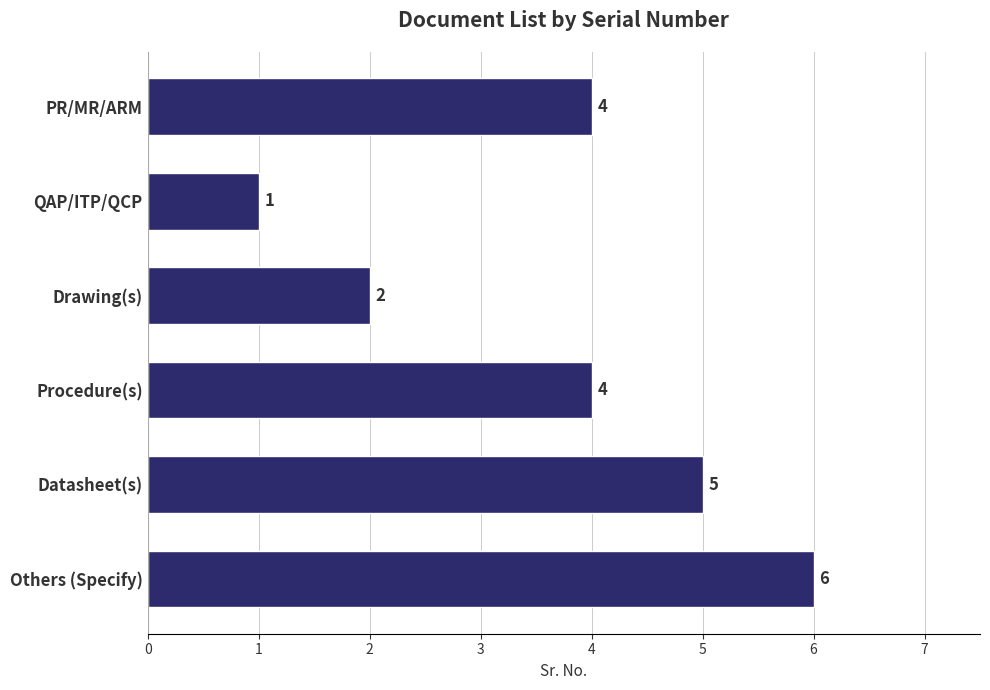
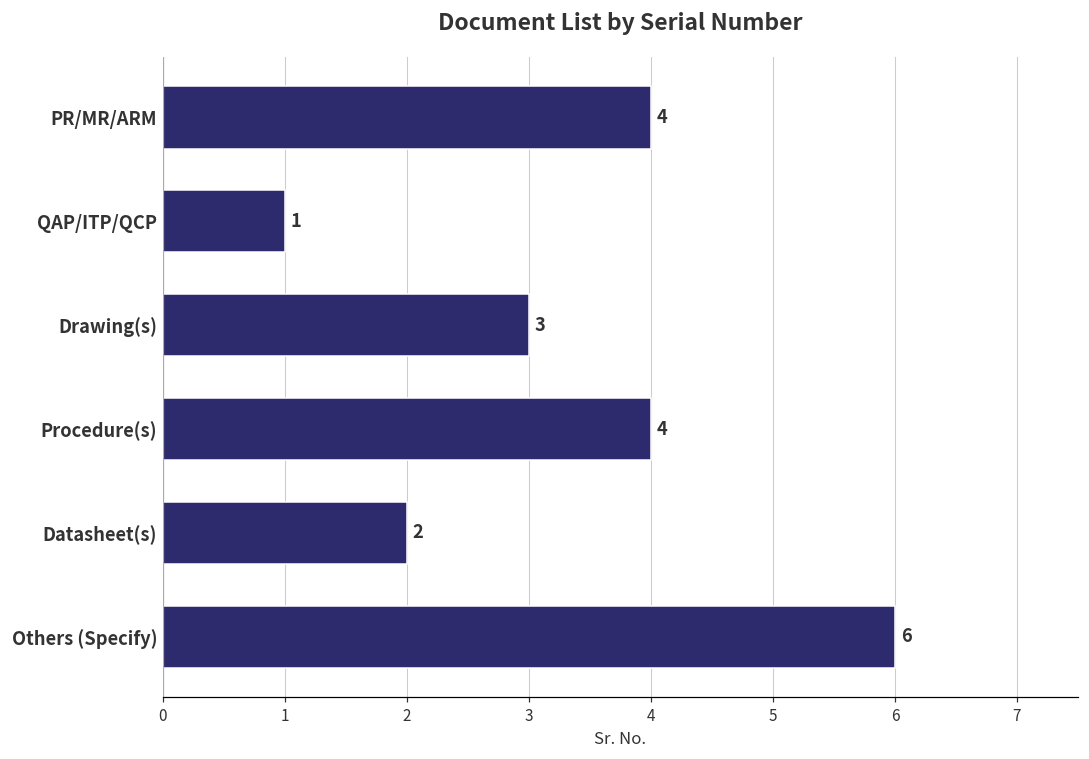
Drawing(s): 2 -> 3
Datasheet(s): 5 -> 2
